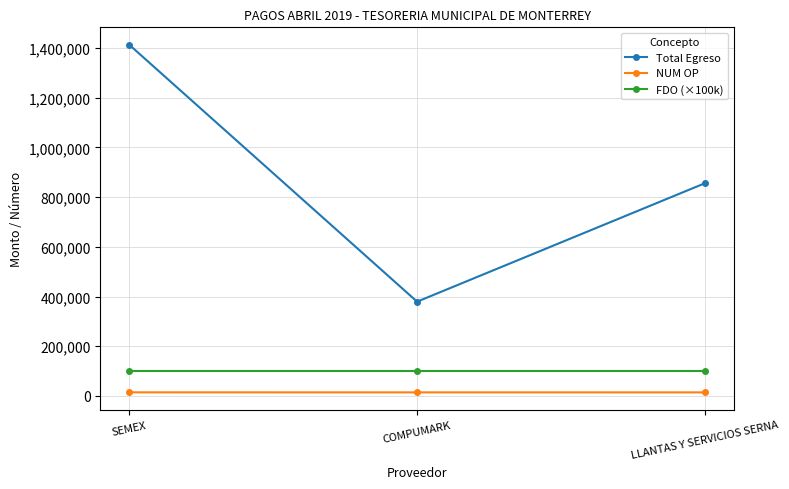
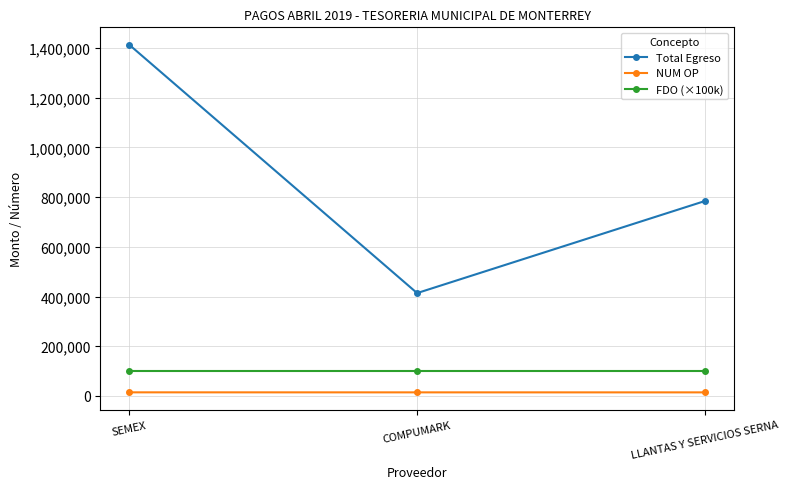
Total Egreso, COMPUMARK: 380,000 -> 410,000
Total Egreso, LLANTAS Y SERVICIOS SERNA: 860,000 -> 780,000
